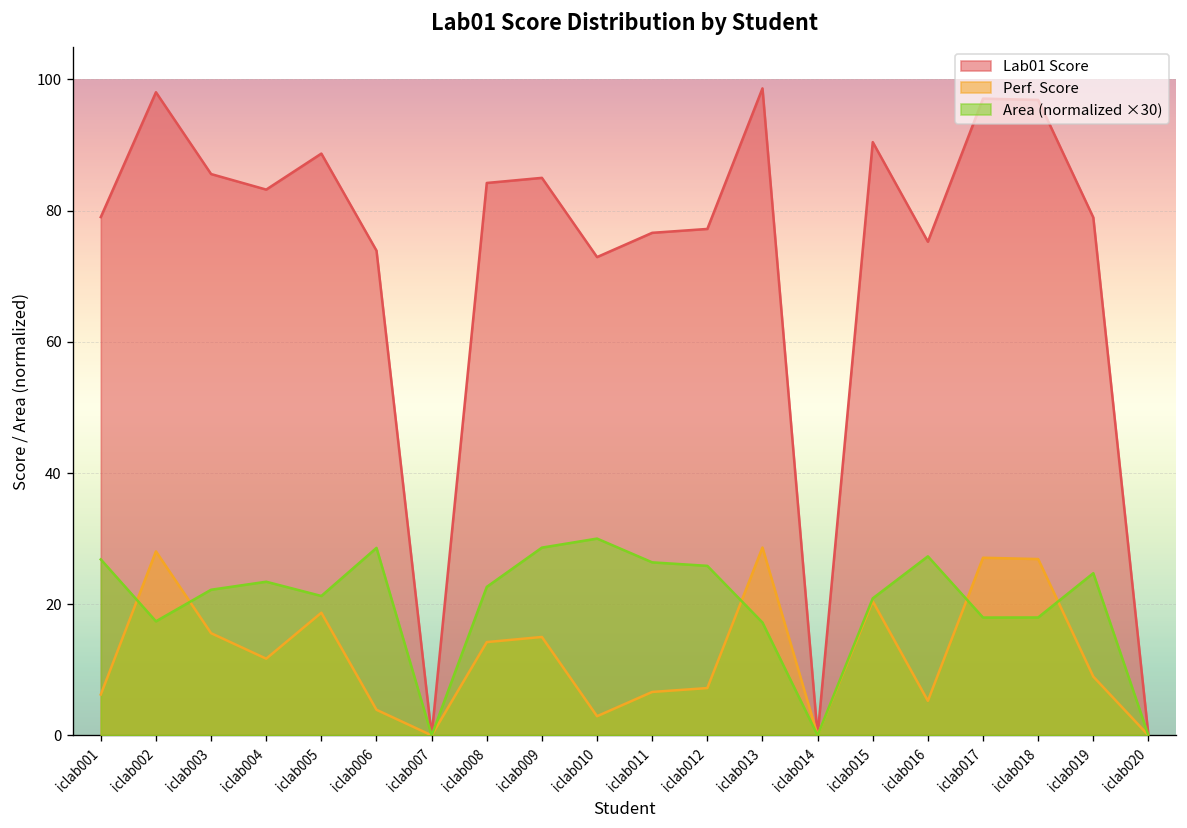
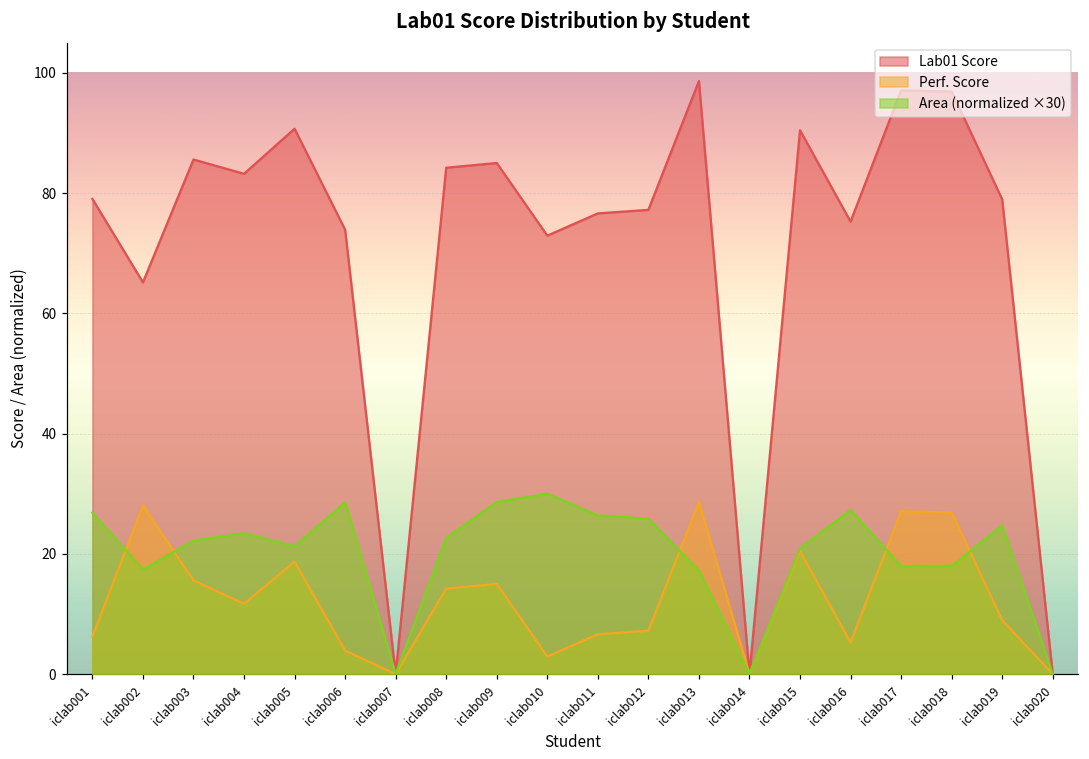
Lab01 Score, iclab002: 98 -> 65
Lab01 Score, iclab005: 89 -> 91
